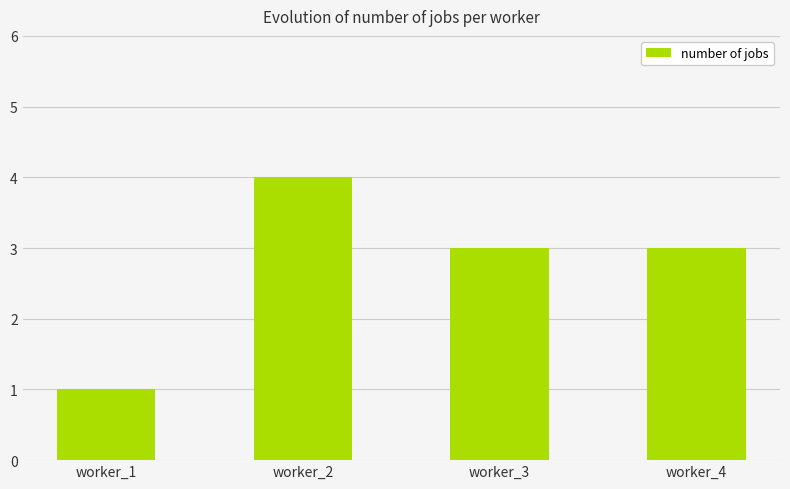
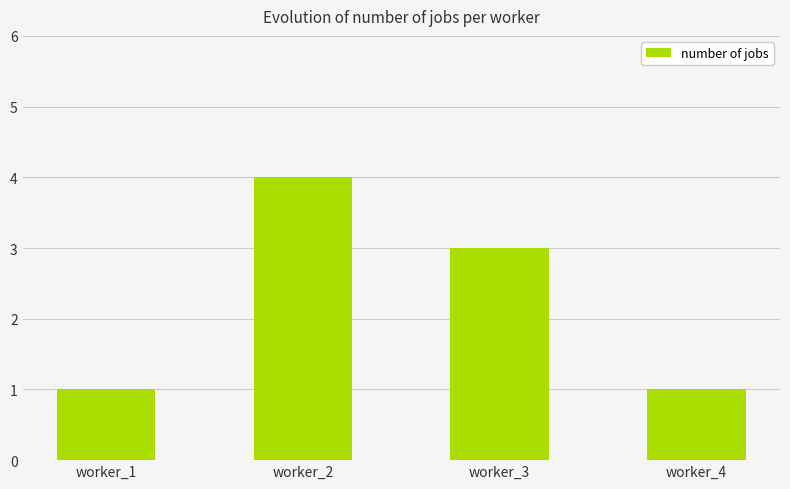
worker_4: 3 -> 1
